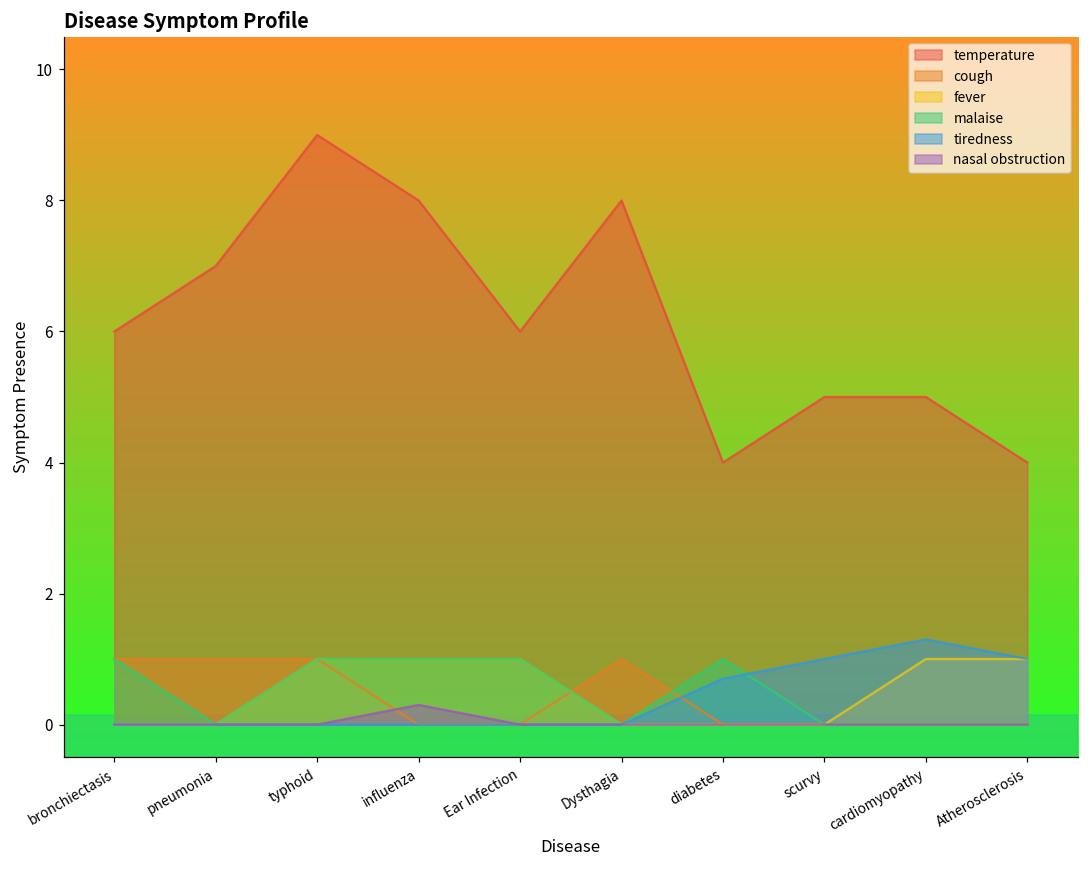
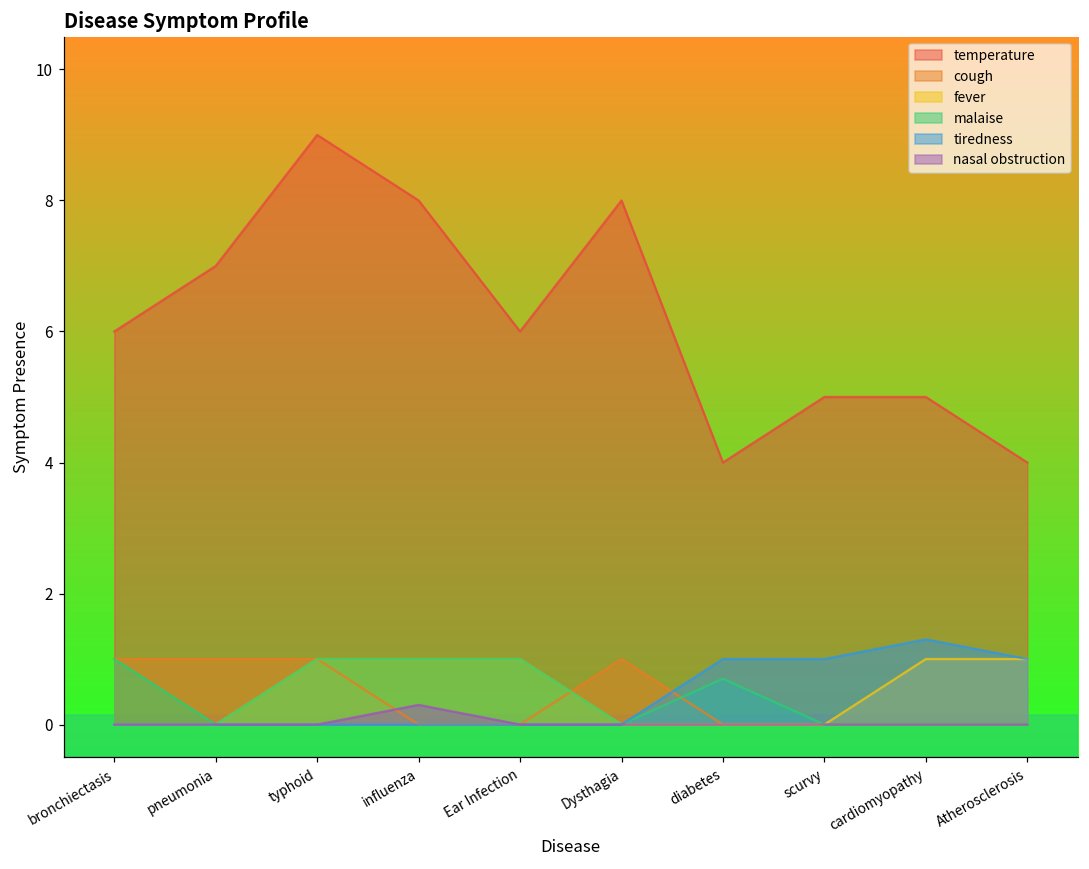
malaise, diabetes: 1.0 -> 0.7
tiredness, diabetes: 0.7 -> 1.0
